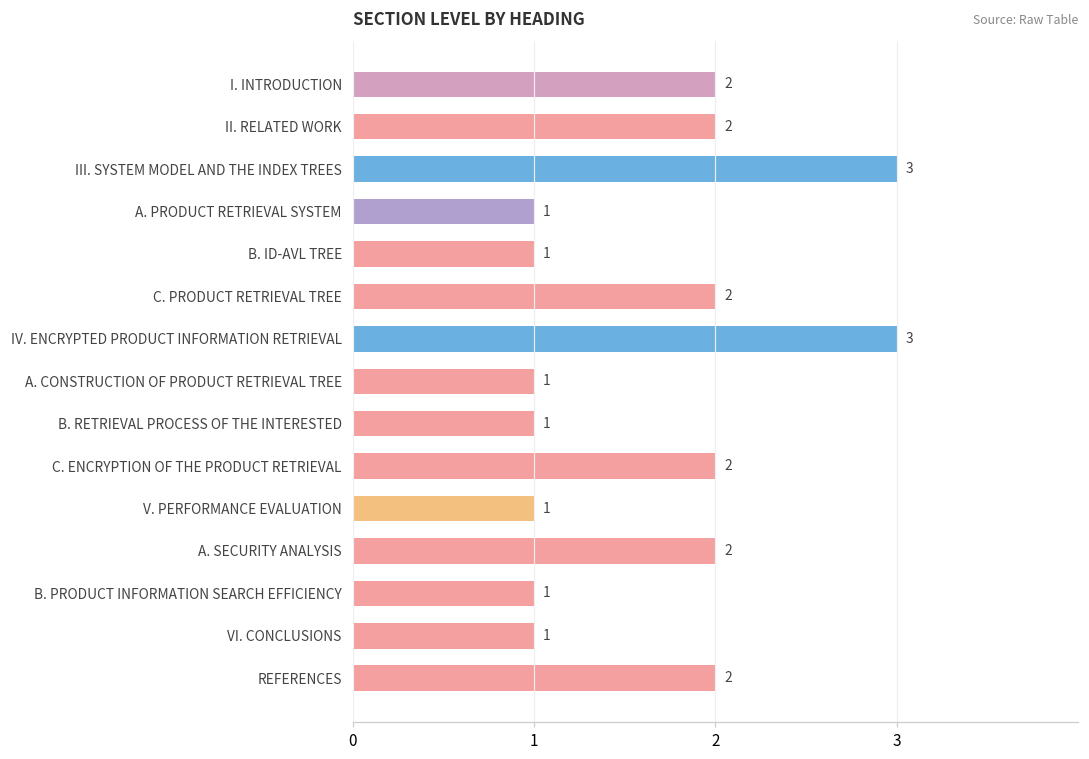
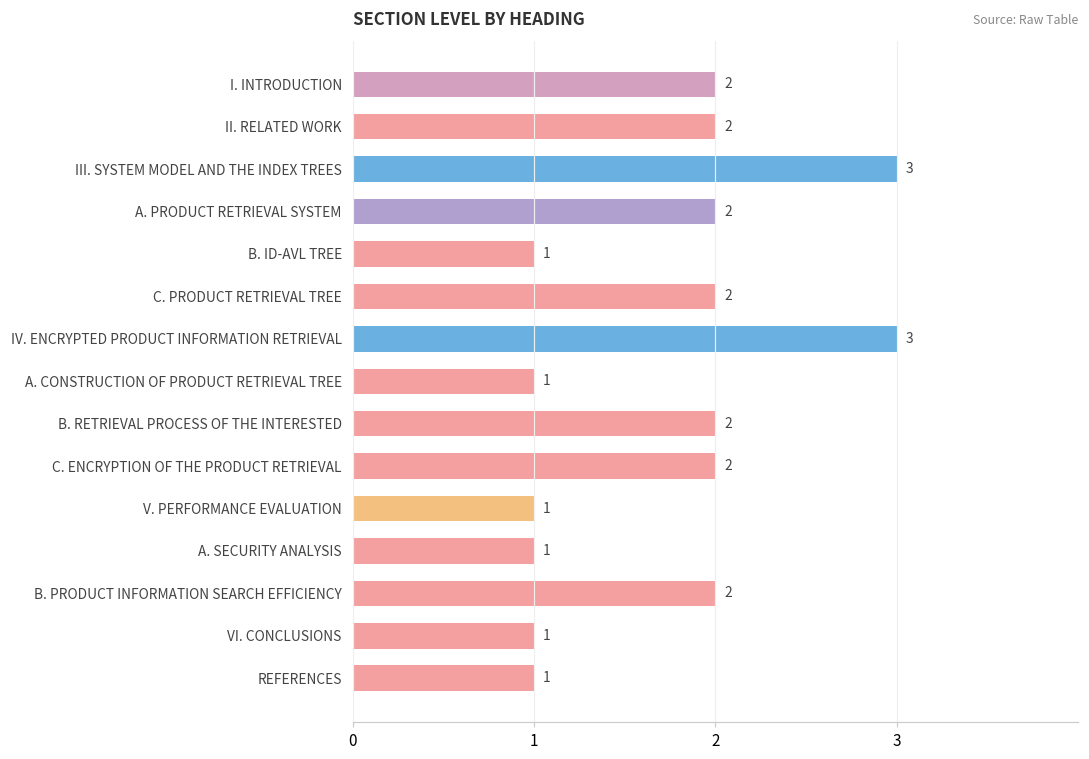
A. PRODUCT RETRIEVAL SYSTEM: 1 -> 2
B. RETRIEVAL PROCESS OF THE INTERESTED: 1 -> 2
A. SECURITY ANALYSIS: 2 -> 1
B. PRODUCT INFORMATION SEARCH EFFICIENCY: 1 -> 2
REFERENCES: 2 -> 1
